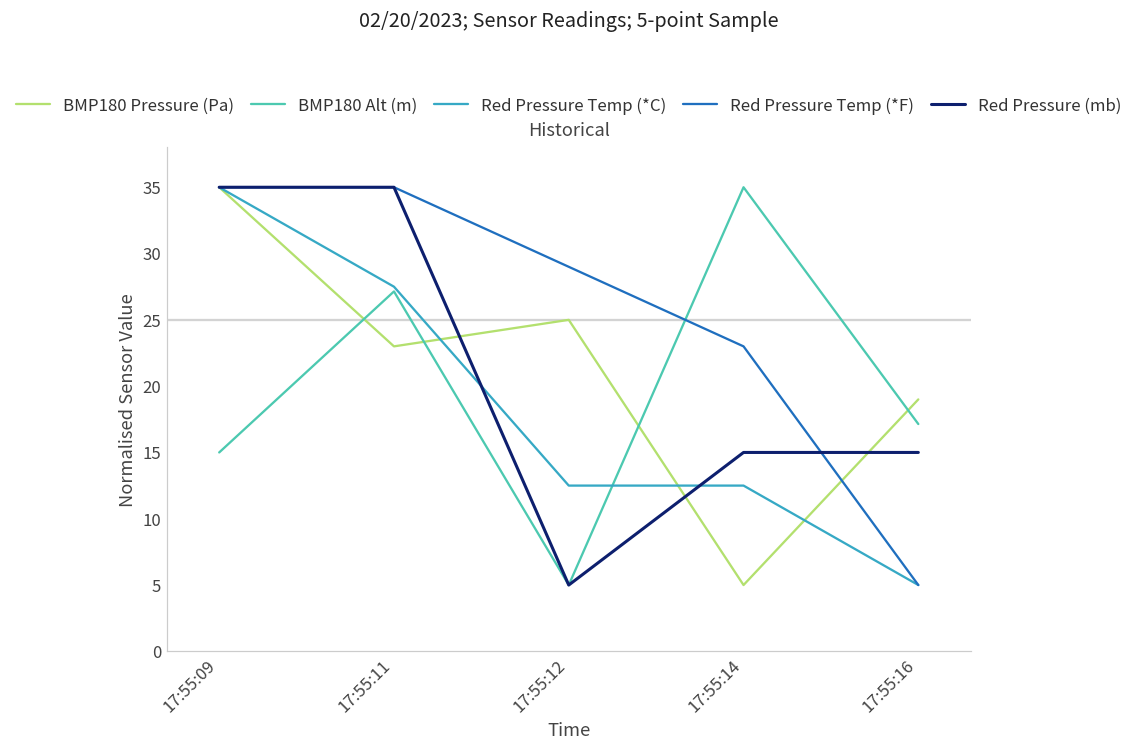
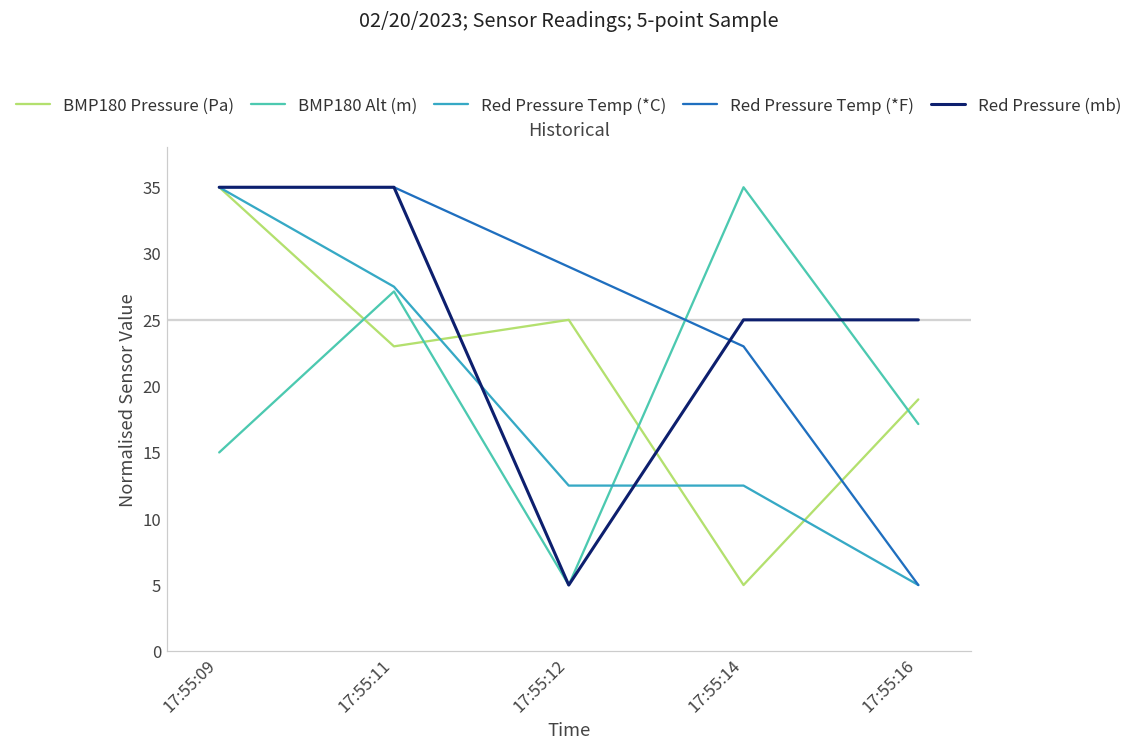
Red Pressure (mb), 17:55:14: 15.0 -> 25.0
Red Pressure (mb), 17:55:16: 15.0 -> 25.0
